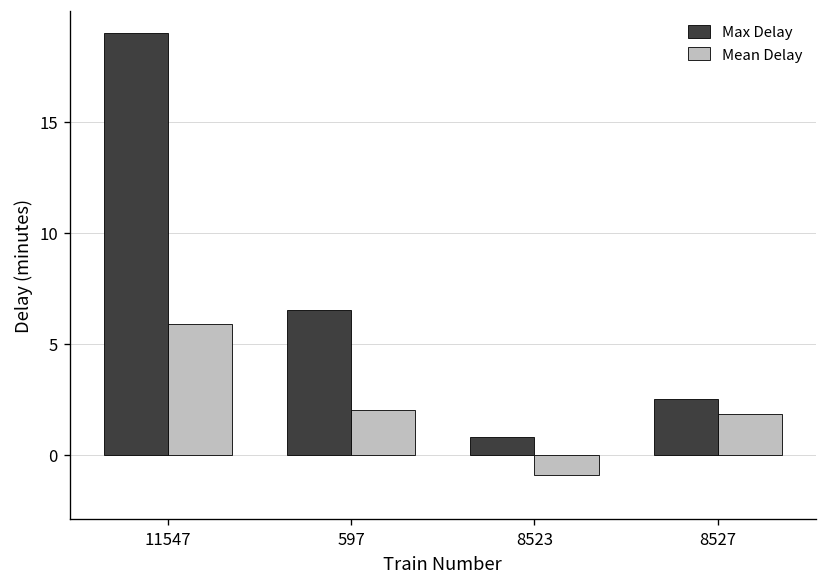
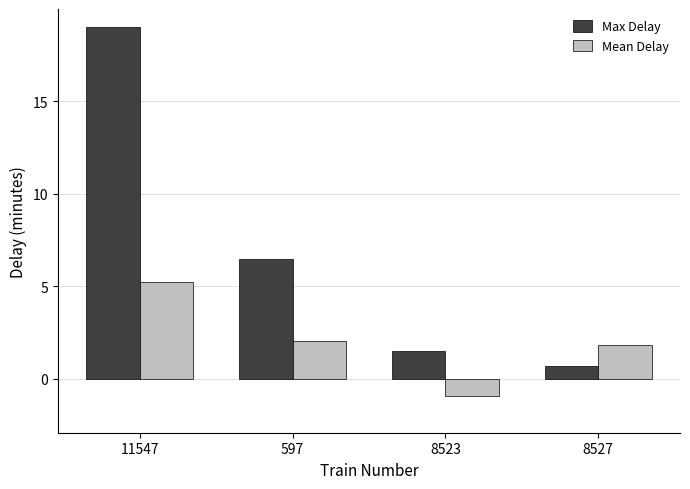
Mean Delay, 11547: 5.9 -> 5.3
Max Delay, 8523: 0.8 -> 1.5
Max Delay, 8527: 2.5 -> 0.7
